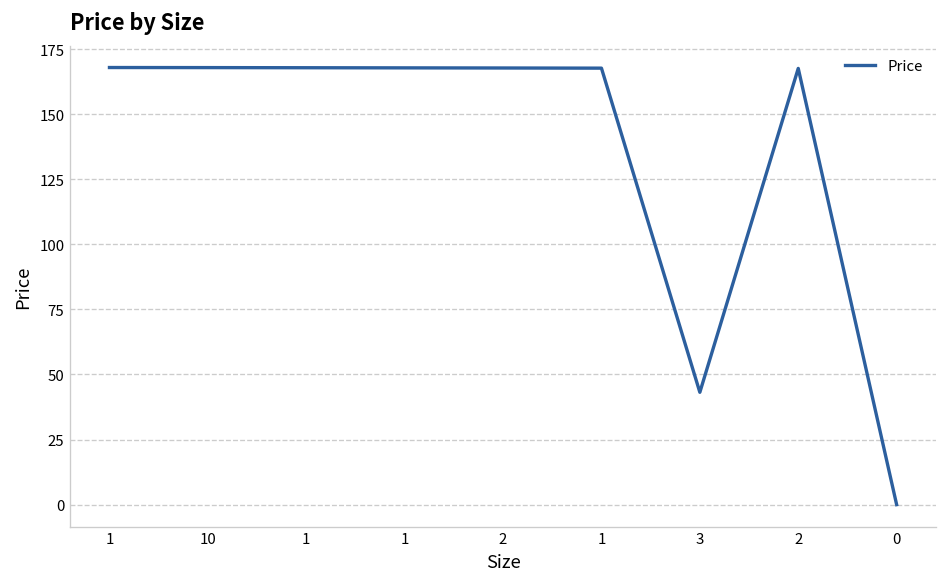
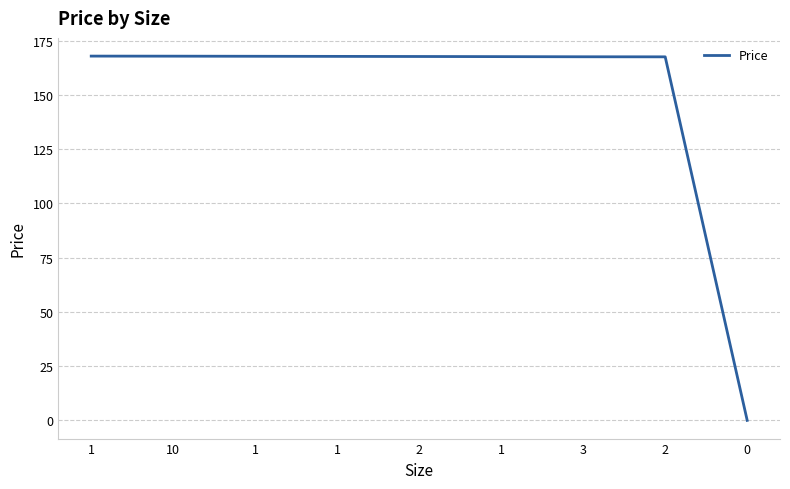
3: 43 -> 168
